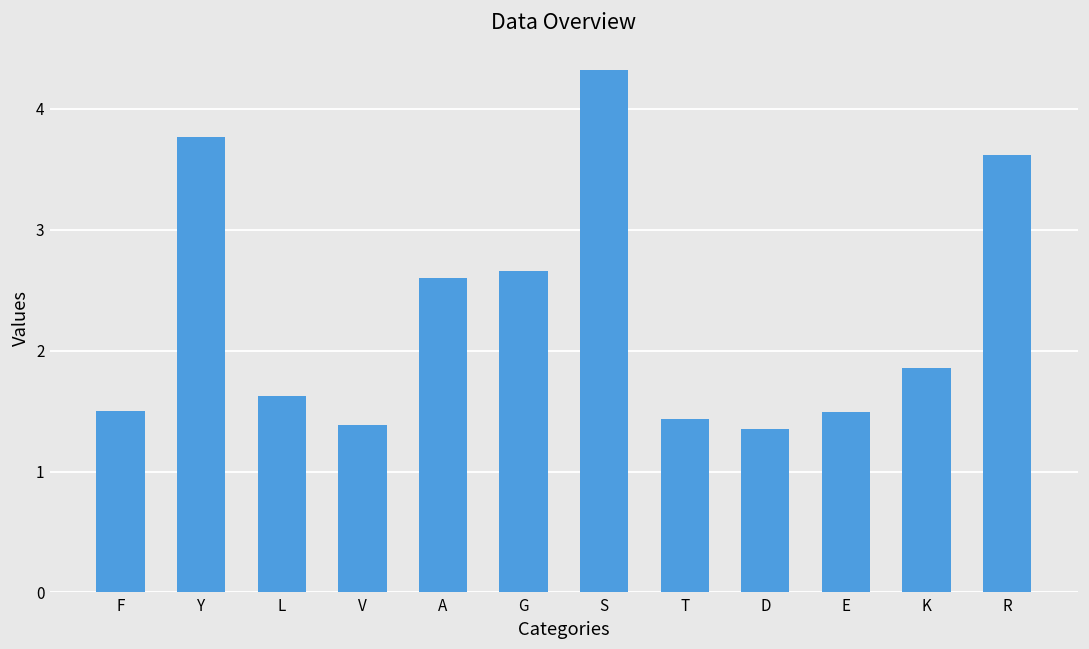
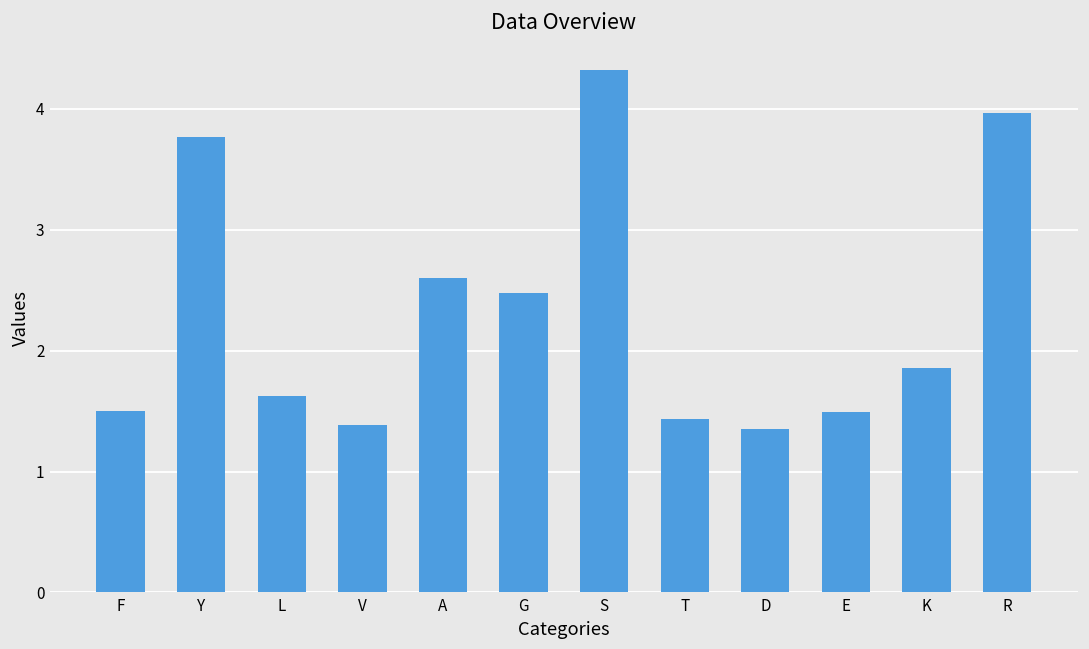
G: 2.66 -> 2.47
R: 3.62 -> 3.97
